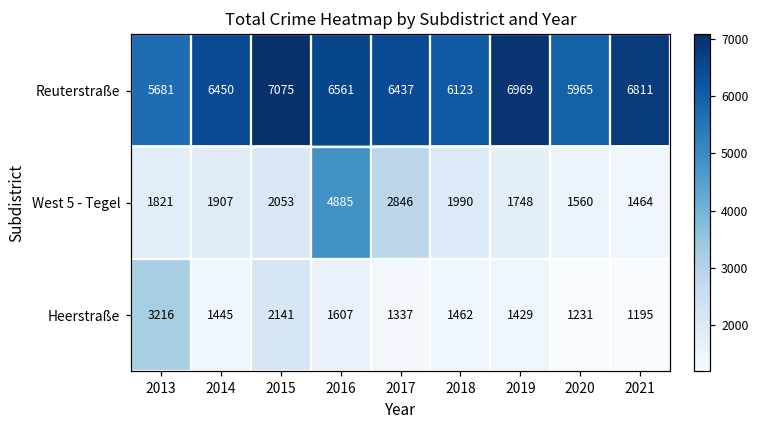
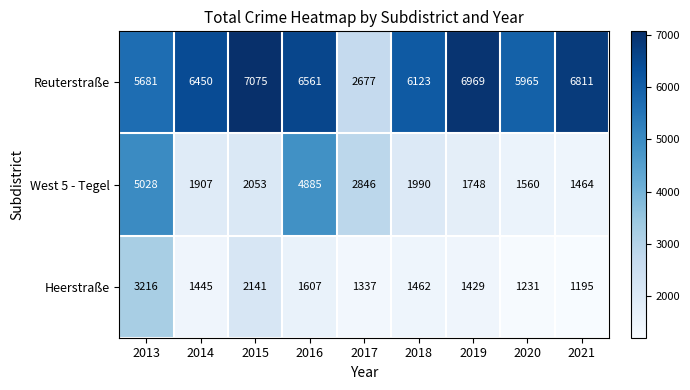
Reuterstraße, 2017: 6437 -> 2677
West 5 - Tegel, 2013: 1821 -> 5028
